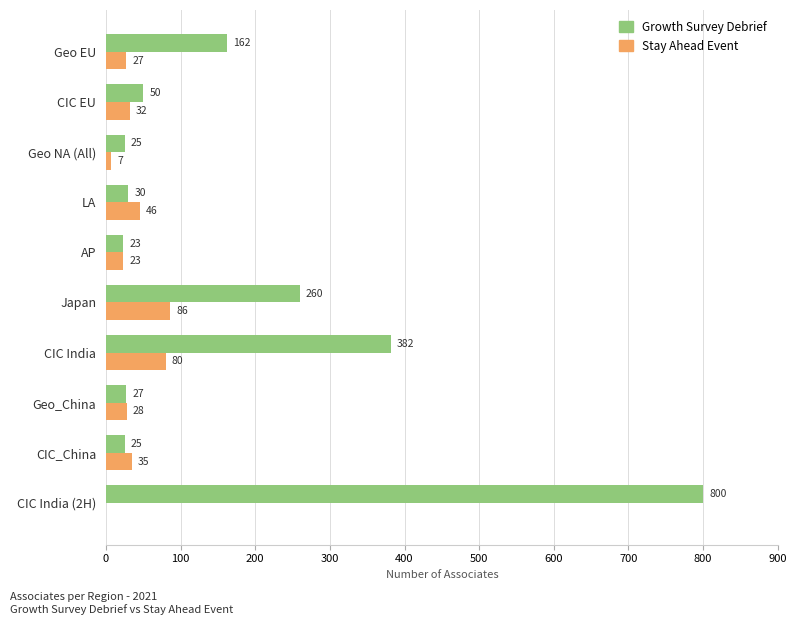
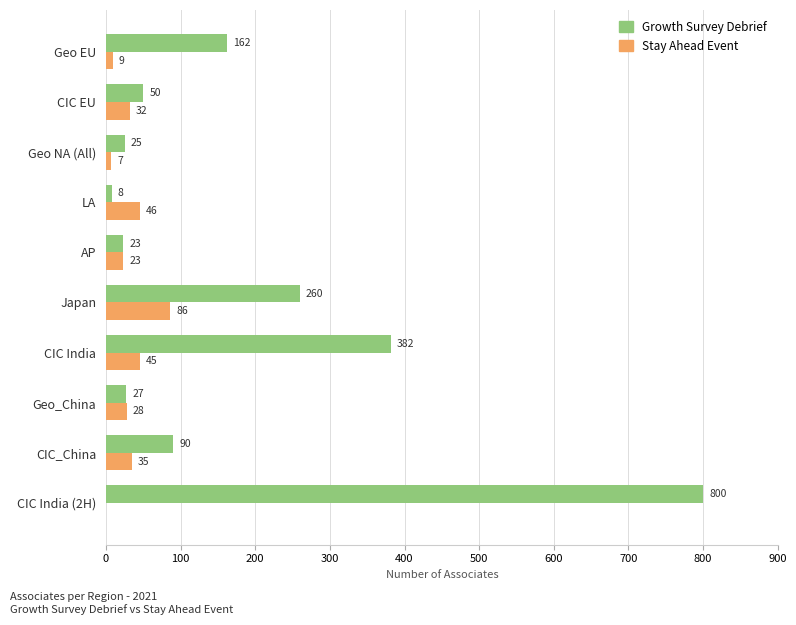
Stay Ahead Event, Geo EU: 27 -> 9
Growth Survey Debrief, LA: 30 -> 8
Stay Ahead Event, CIC India: 80 -> 45
Growth Survey Debrief, CIC_China: 25 -> 90
